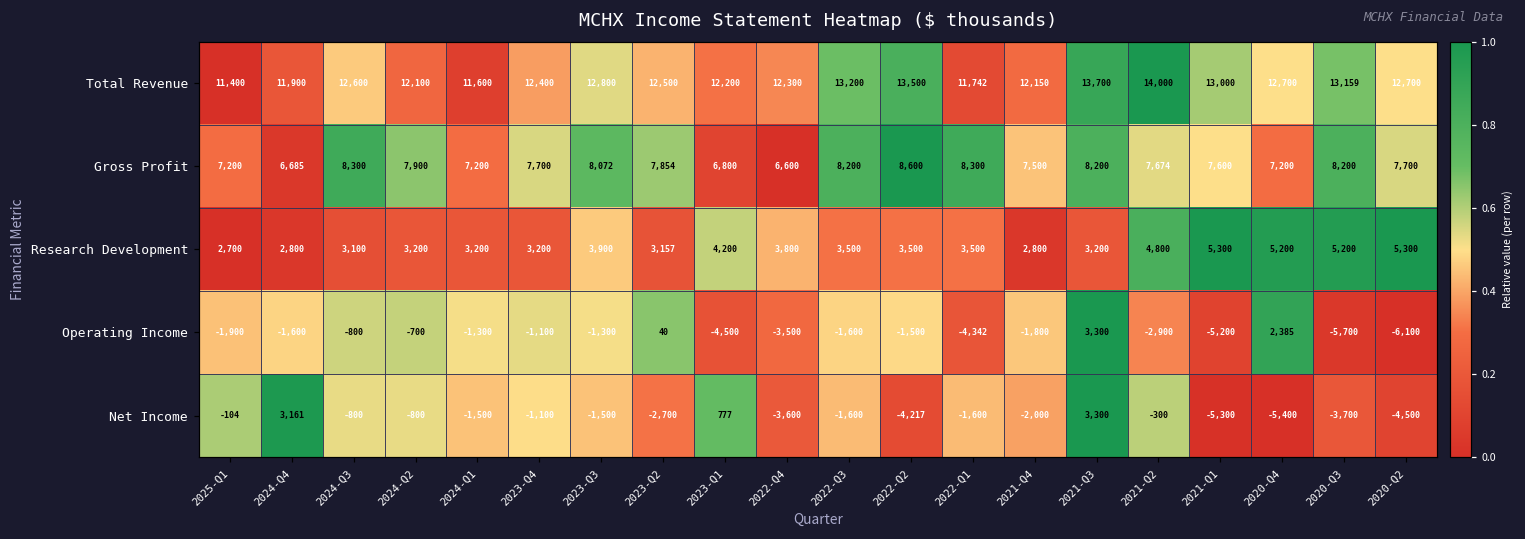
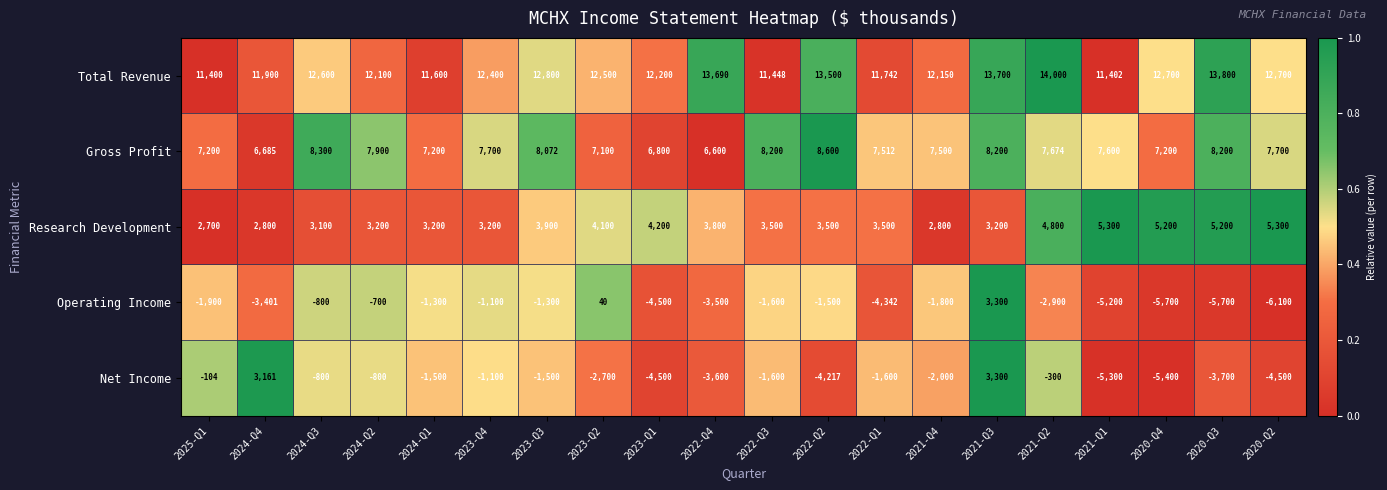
Total Revenue, 2022-Q4: 12,300 -> 13,690
Total Revenue, 2022-Q3: 13,200 -> 11,448
Total Revenue, 2021-Q1: 13,000 -> 11,402
Total Revenue, 2020-Q3: 13,159 -> 13,800
Gross Profit, 2023-Q2: 7,854 -> 7,100
Gross Profit, 2022-Q1: 8,300 -> 7,512
Research Development, 2023-Q2: 3,157 -> 4,100
Operating Income, 2024-Q4: -1,600 -> -3,401
Operating Income, 2020-Q4: 2,385 -> -5,700
Net Income, 2023-Q1: 777 -> -4,500
